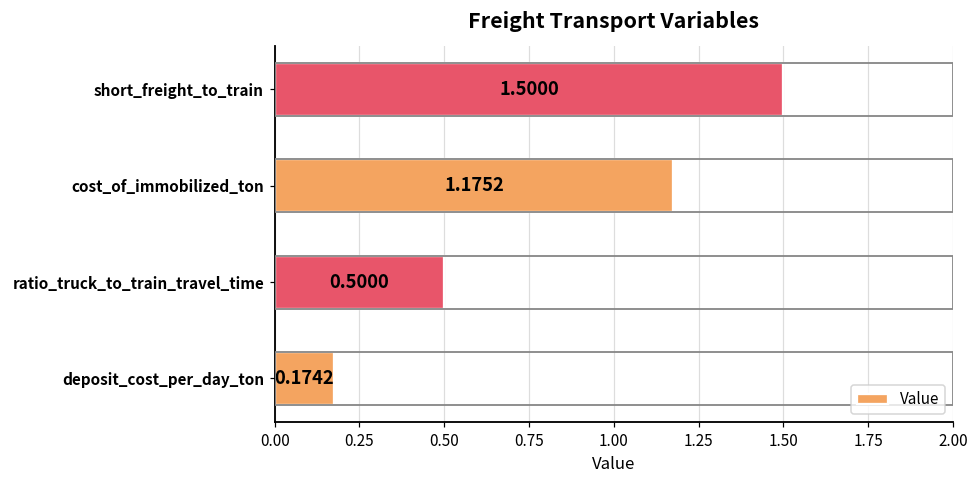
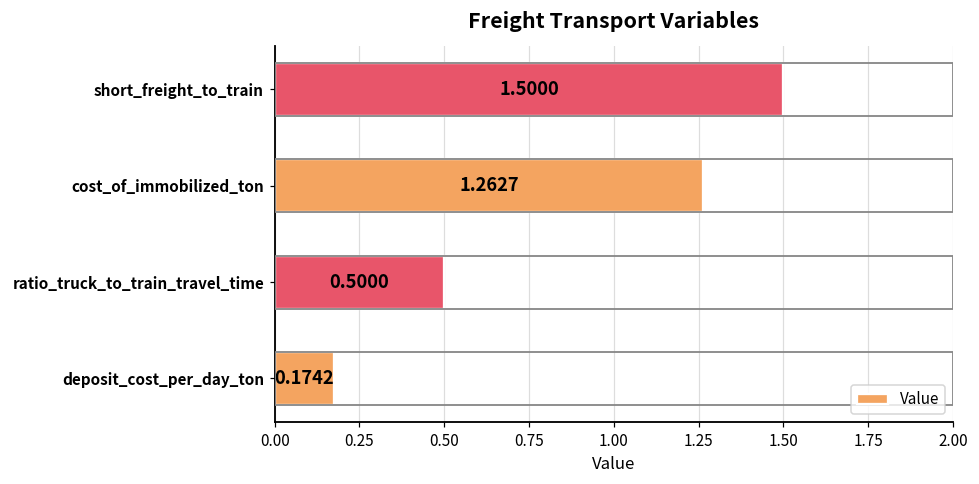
cost_of_immobilized_ton: 1.1752 -> 1.2627
